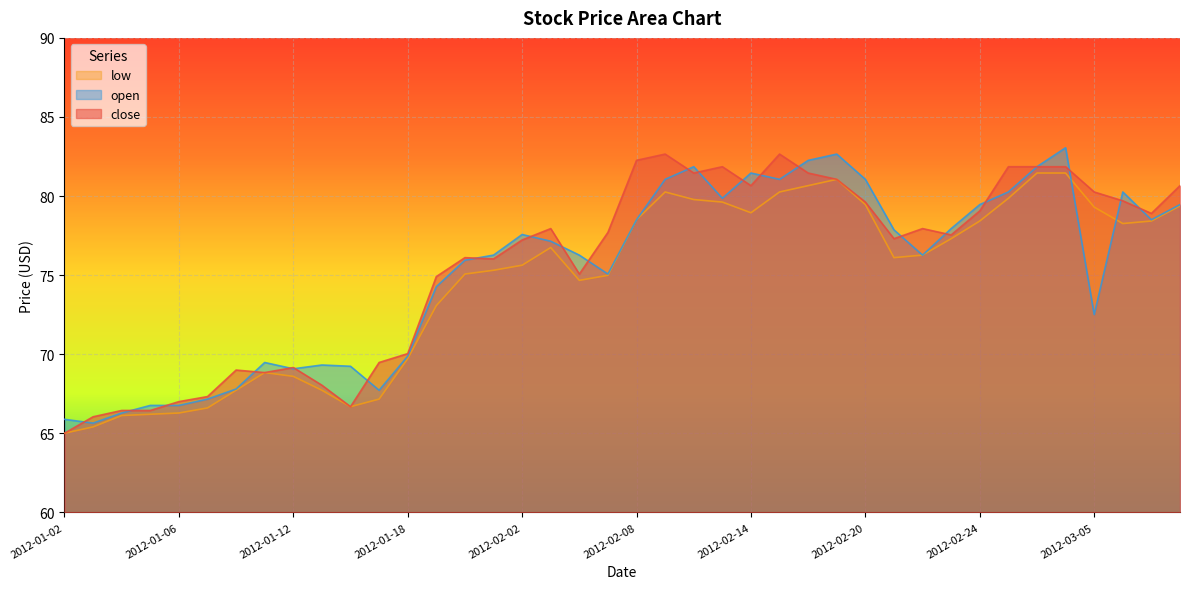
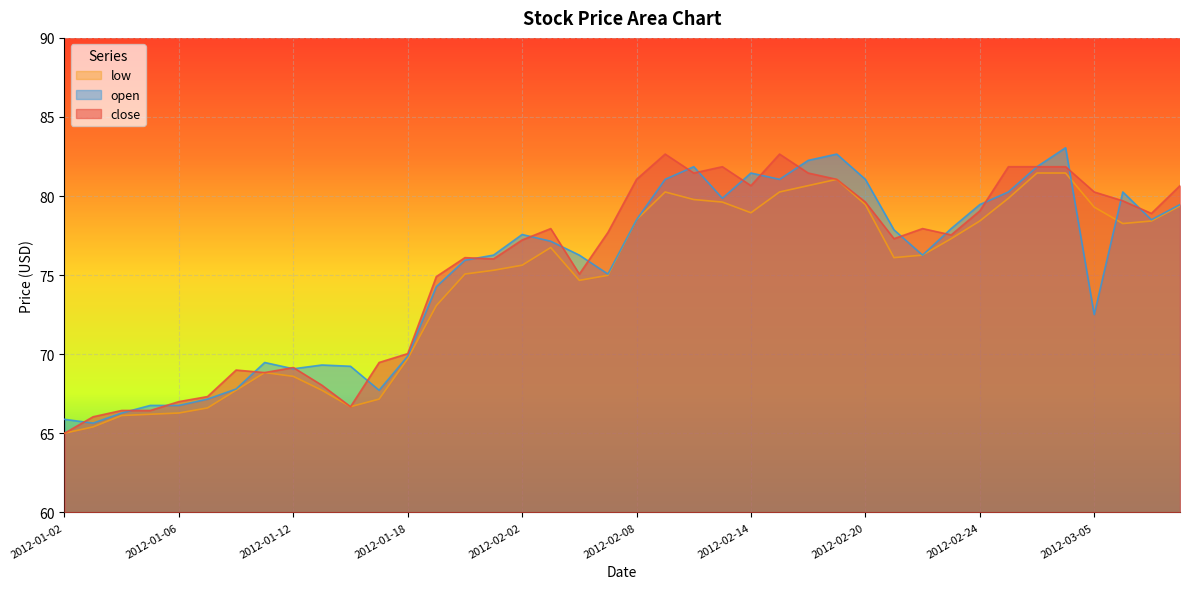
close, 2012-02-08: 82.3 -> 81.1
